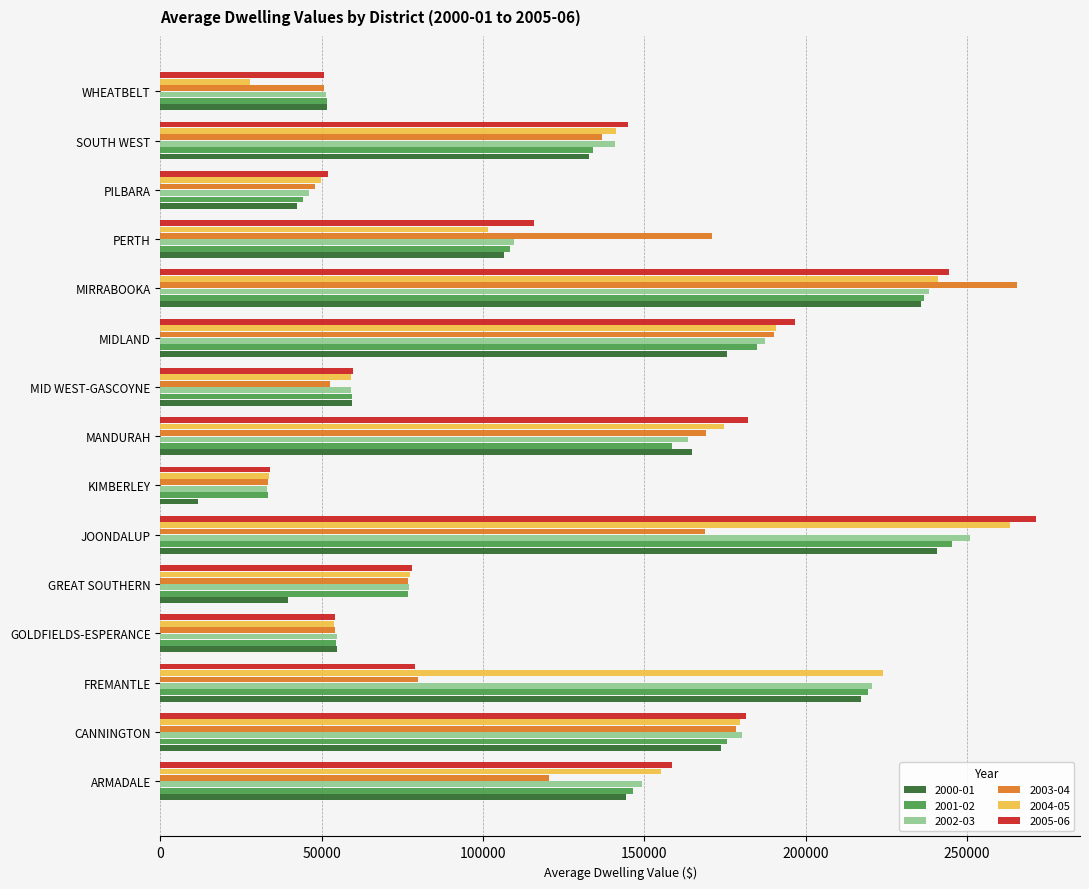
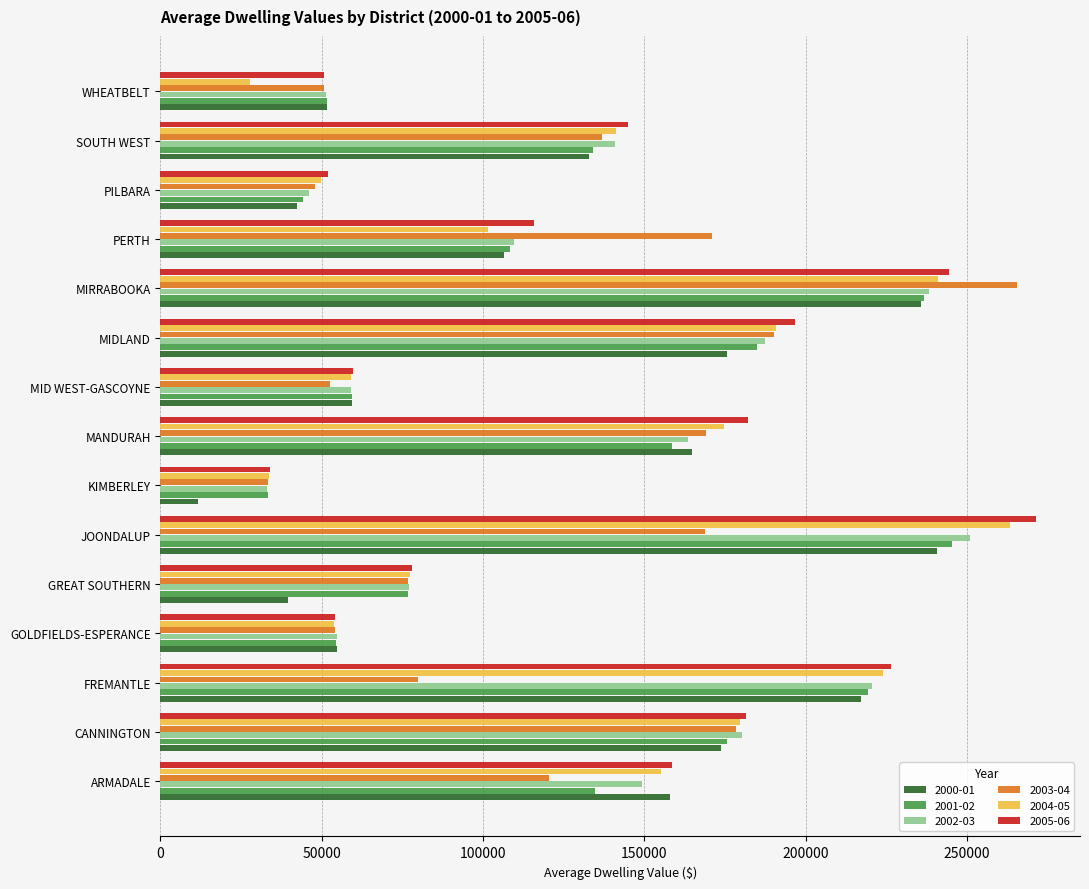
2005-06, FREMANTLE: 79000 -> 226000
2001-02, ARMADALE: 147000 -> 135000
2000-01, ARMADALE: 144000 -> 158000
